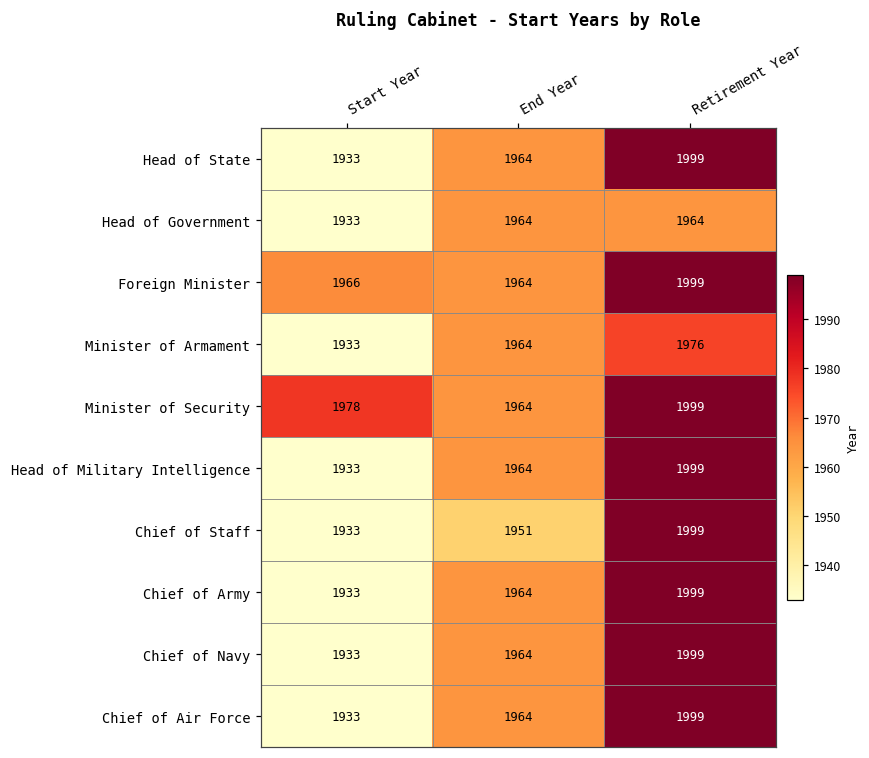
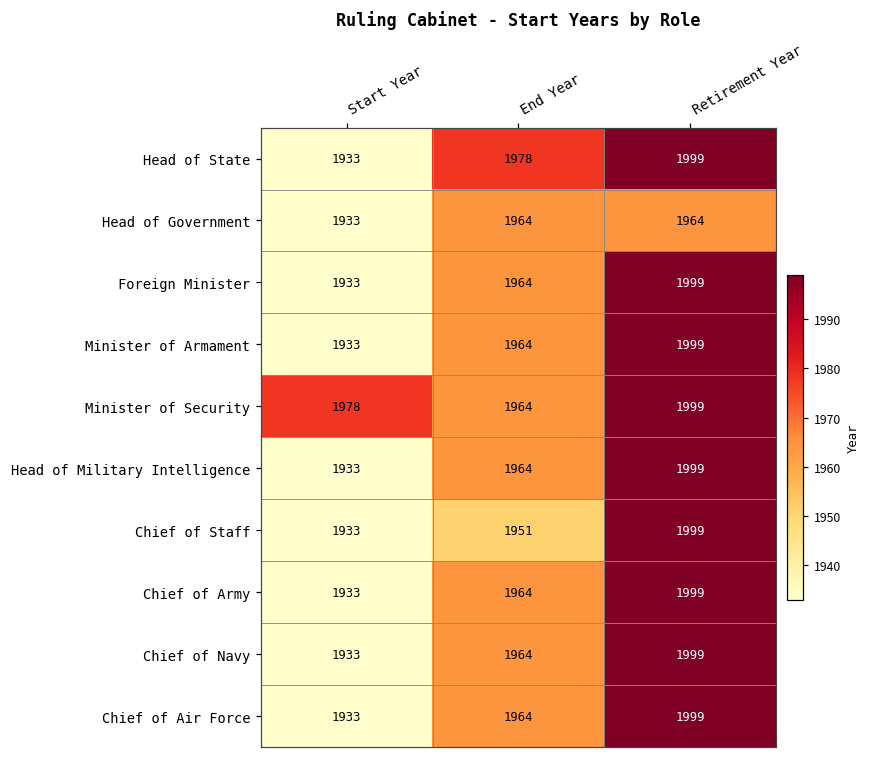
Head of State, End Year: 1964 -> 1978
Foreign Minister, Start Year: 1966 -> 1933
Minister of Armament, Retirement Year: 1976 -> 1999
